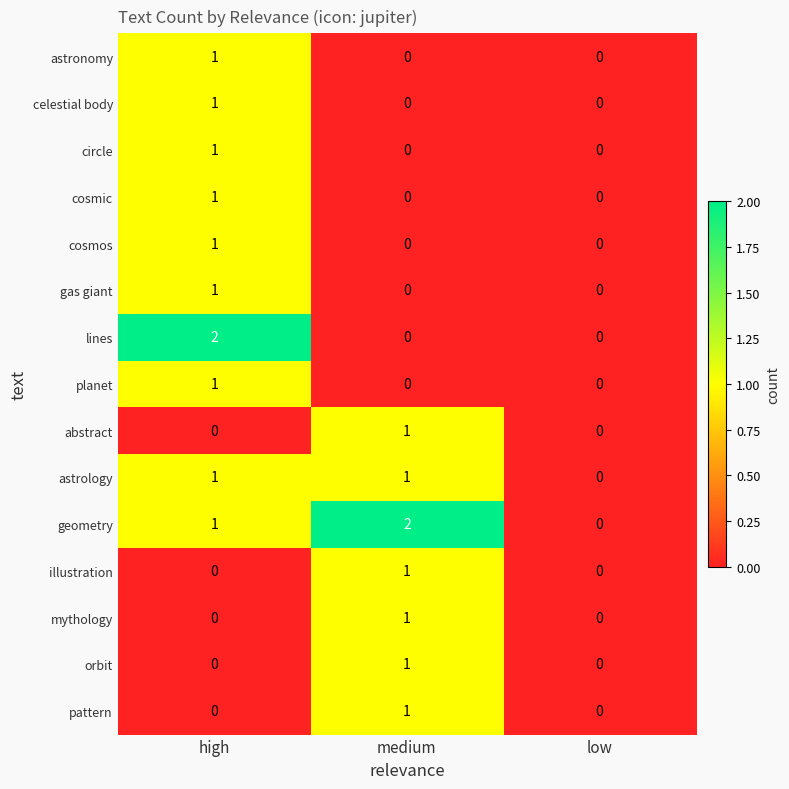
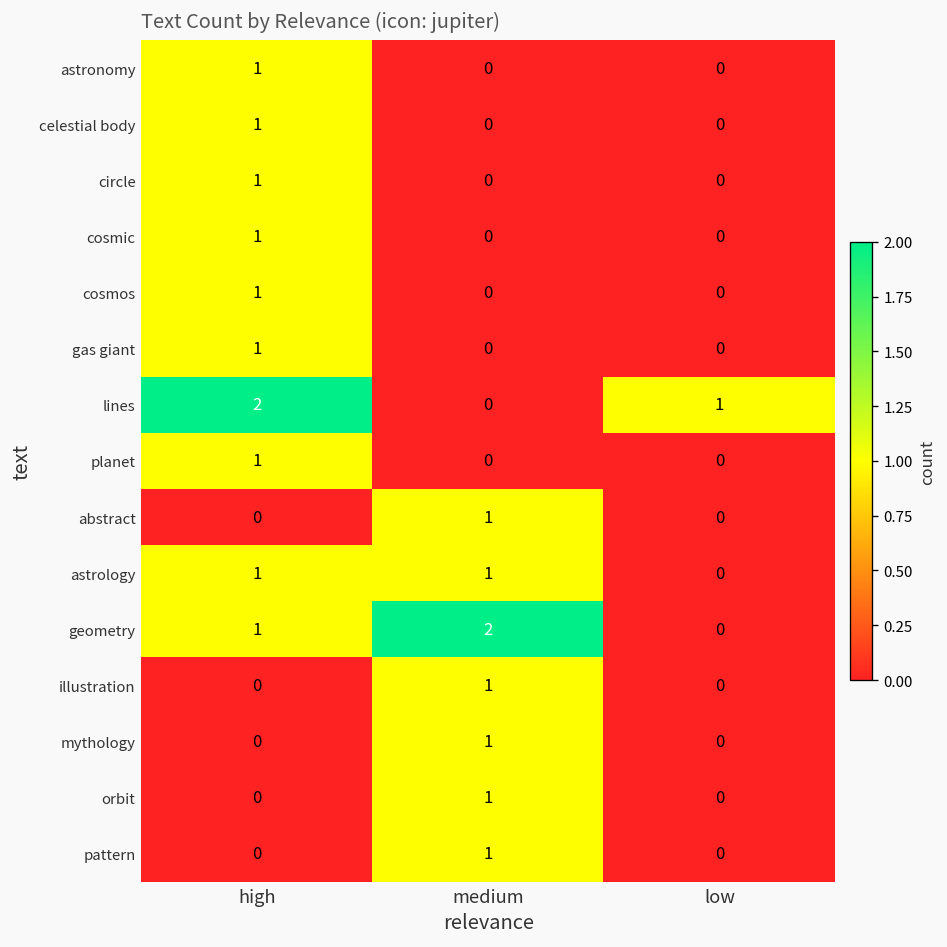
lines, low: 0 -> 1
